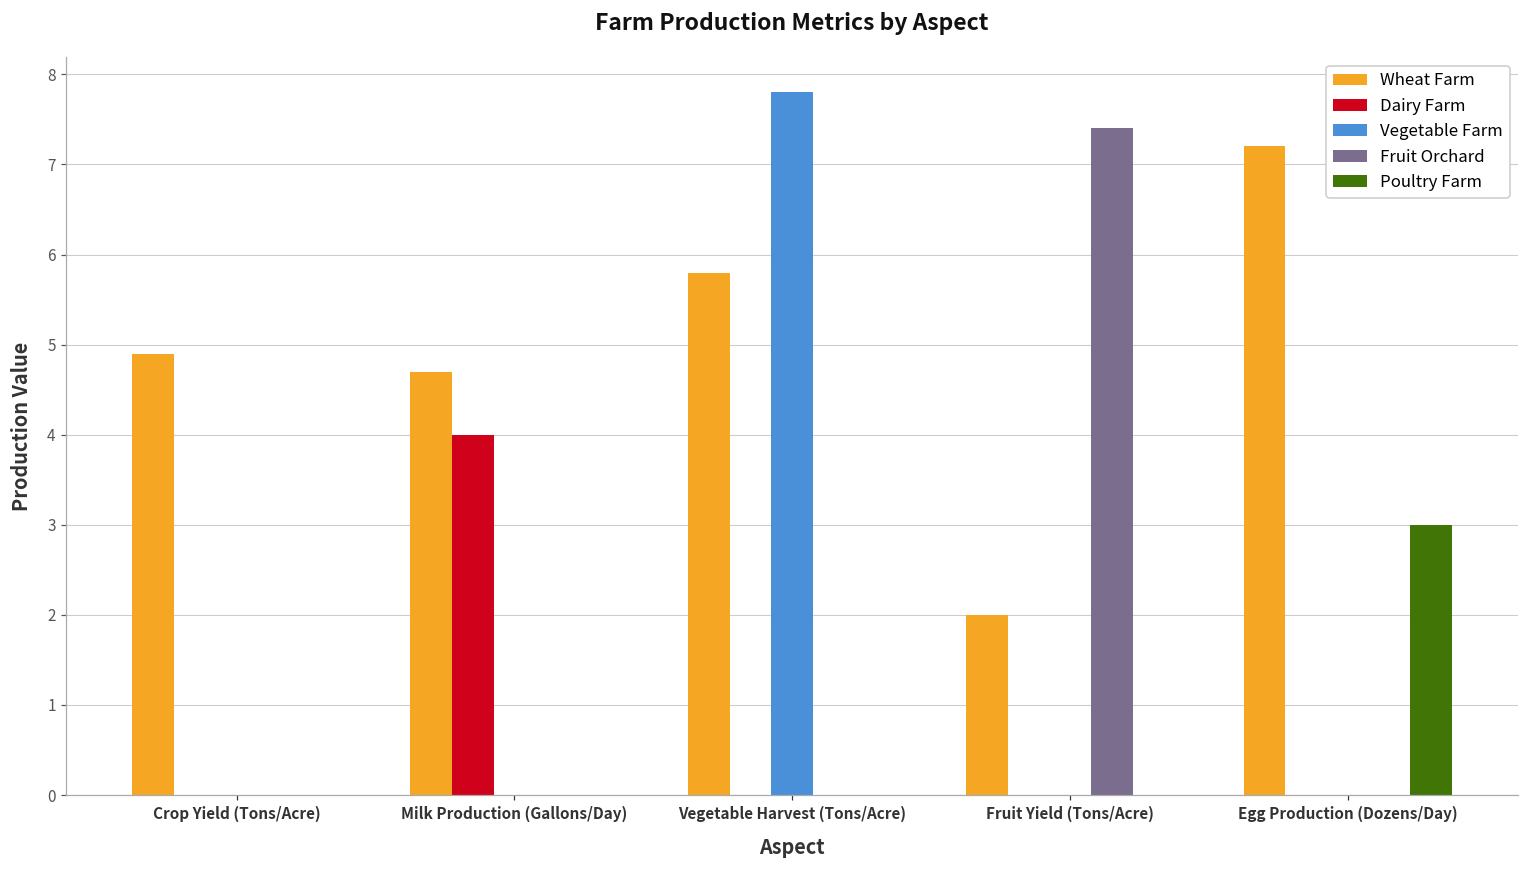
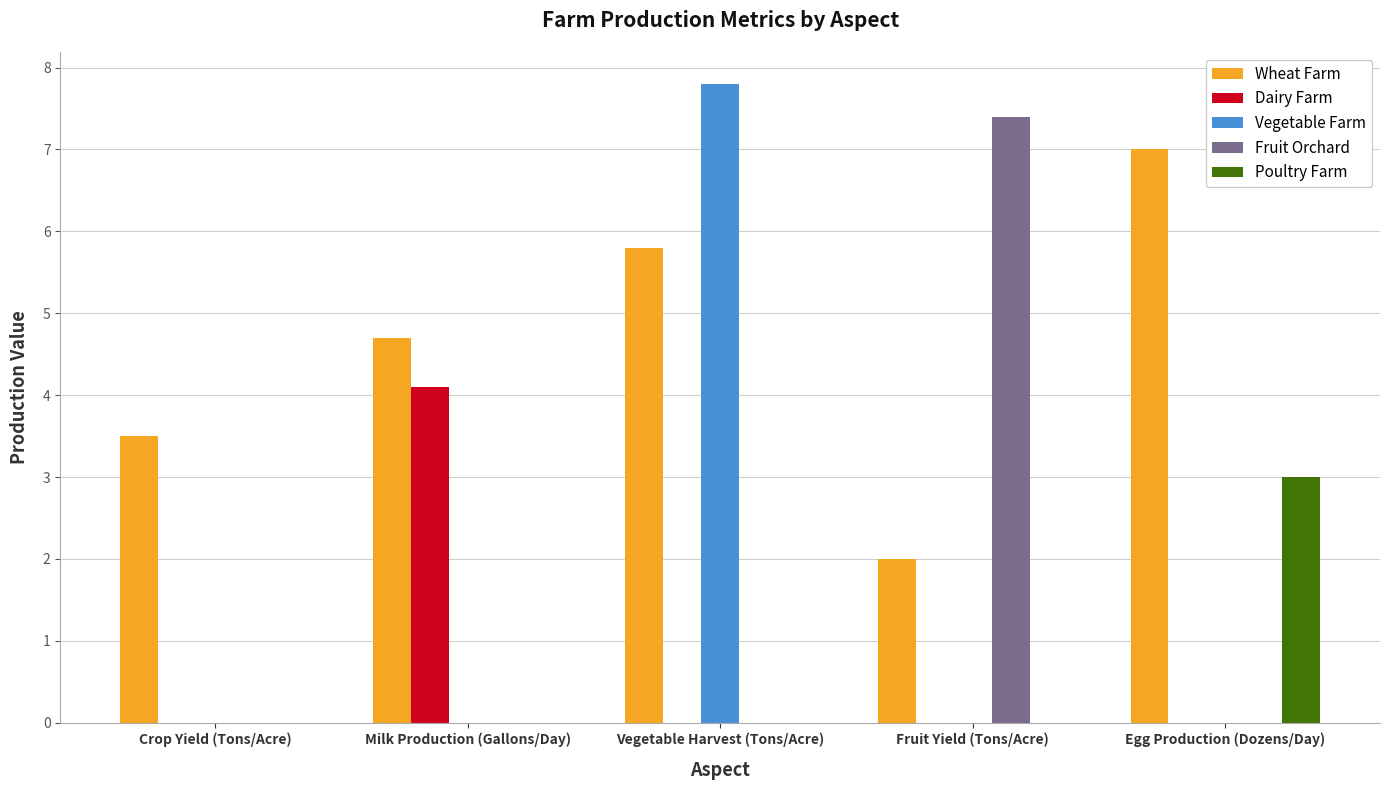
Wheat Farm, Crop Yield (Tons/Acre): 4.9 -> 3.5
Dairy Farm, Milk Production (Gallons/Day): 4.0 -> 4.1
Wheat Farm, Egg Production (Dozens/Day): 7.2 -> 7.0
